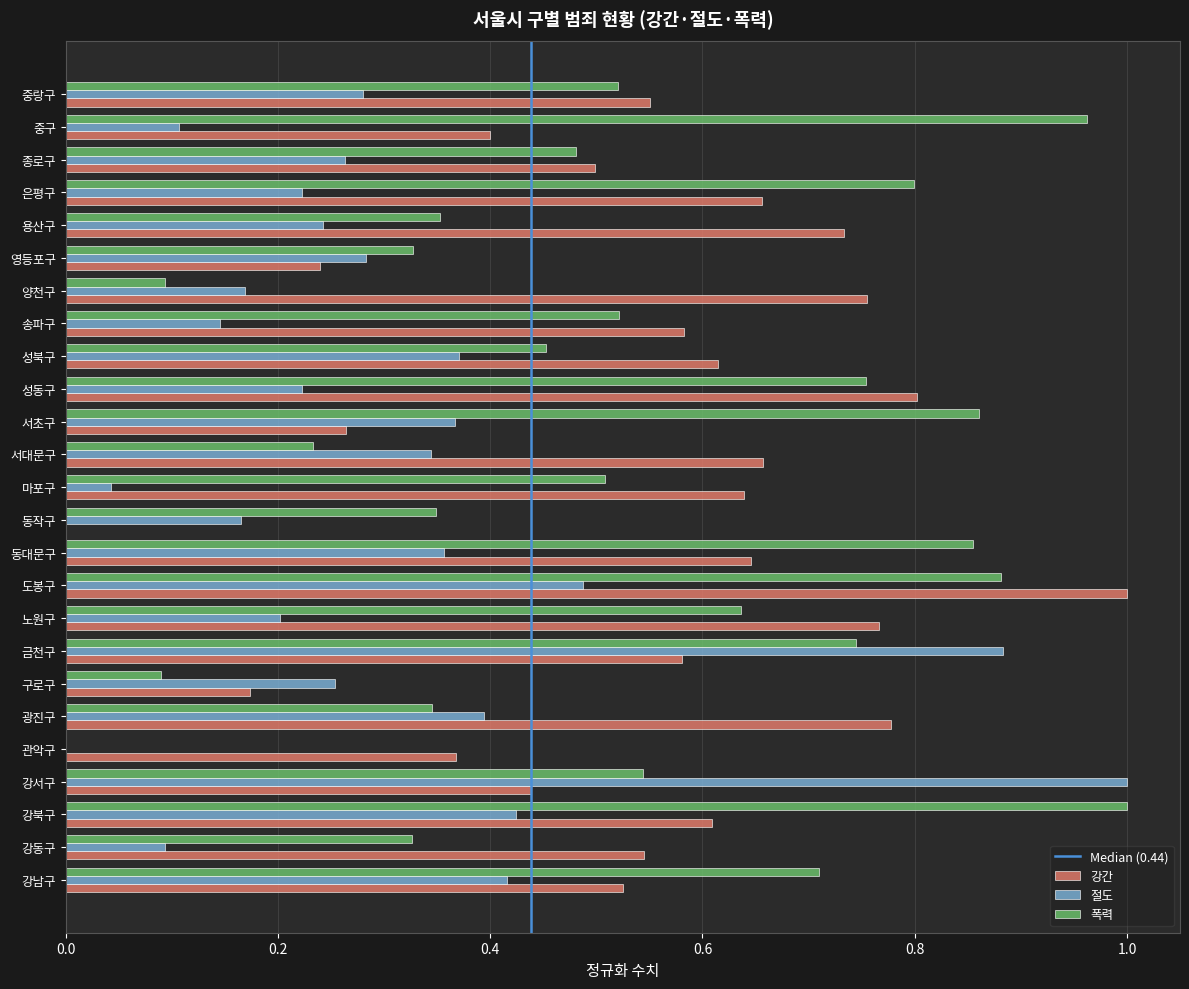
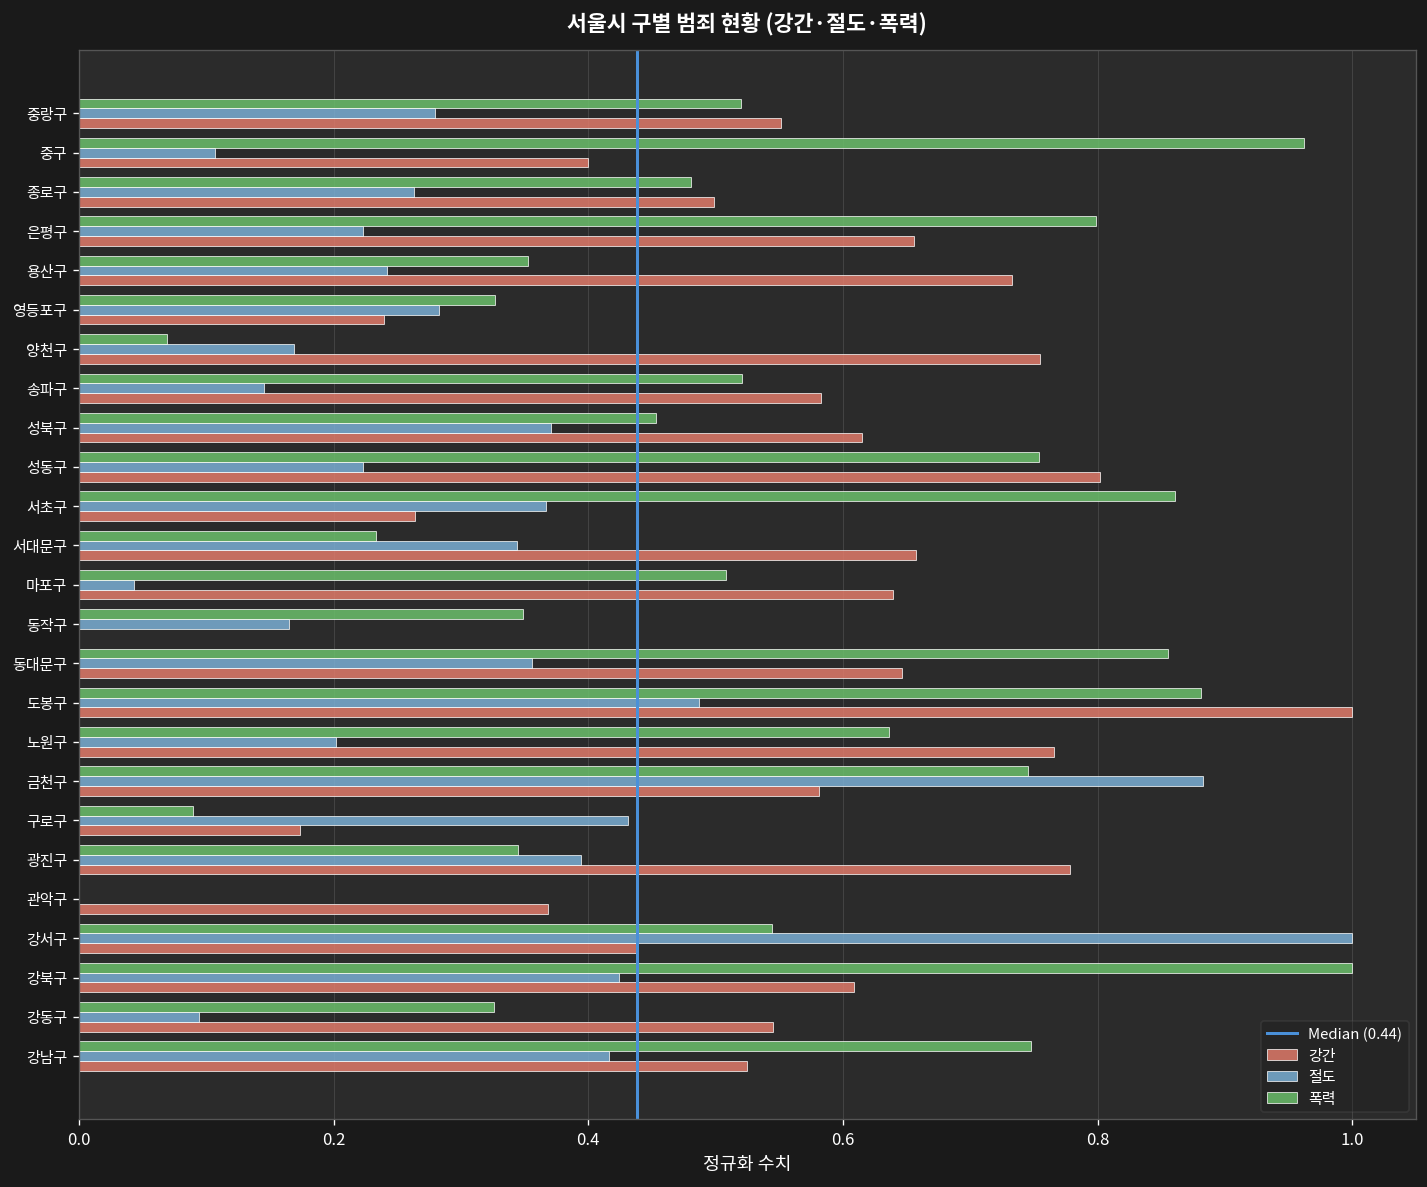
폭력, 양천구: 0.094 -> 0.069
절도, 구로구: 0.254 -> 0.431
폭력, 강남구: 0.710 -> 0.748
